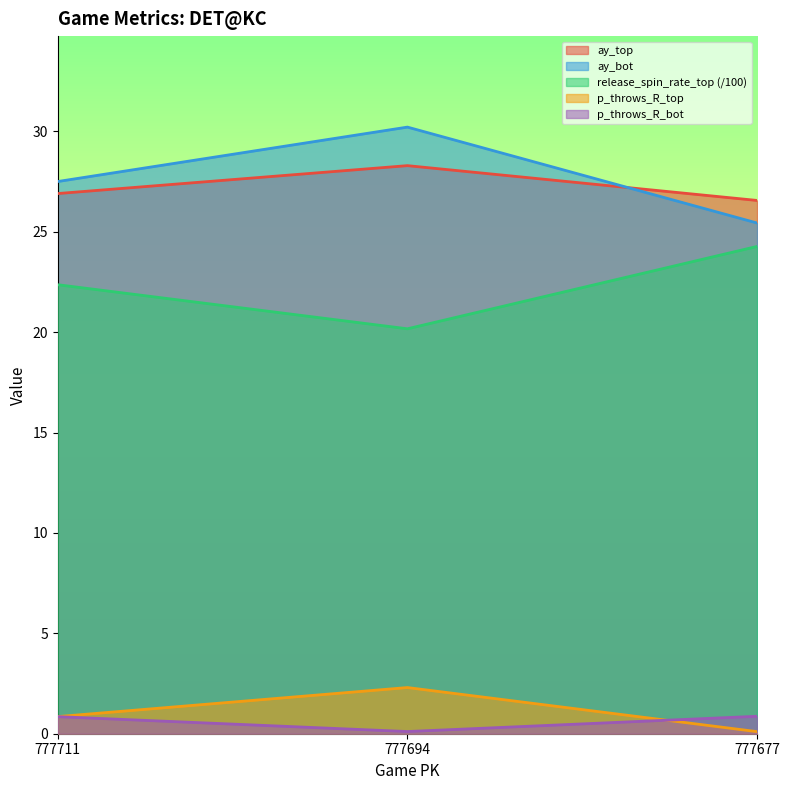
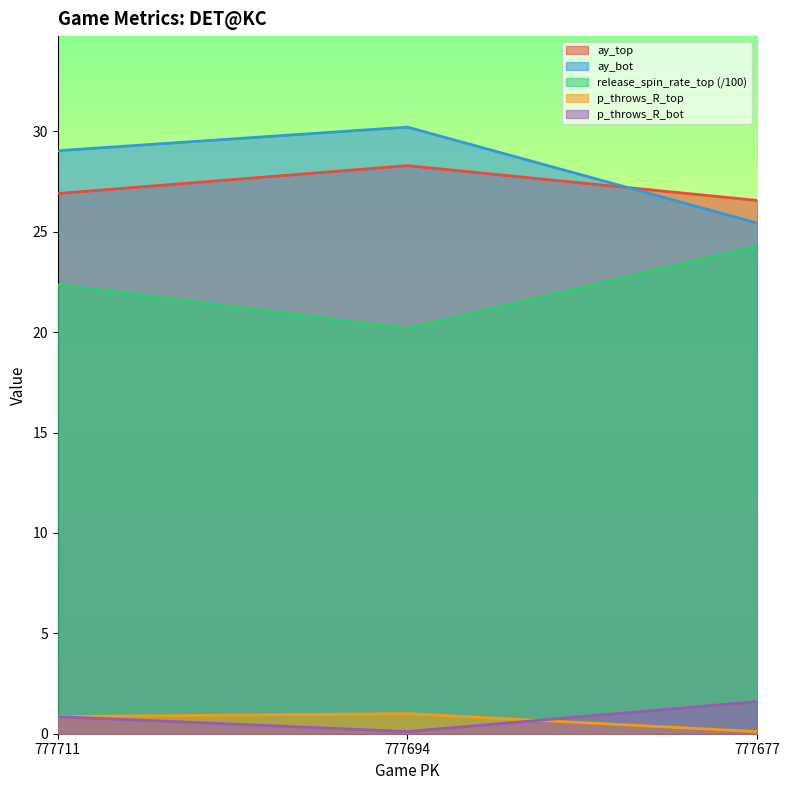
ay_bot, 777711: 27.5 -> 29.0
p_throws_R_top, 777694: 2.3 -> 1.0
p_throws_R_bot, 777677: 0.9 -> 1.6
